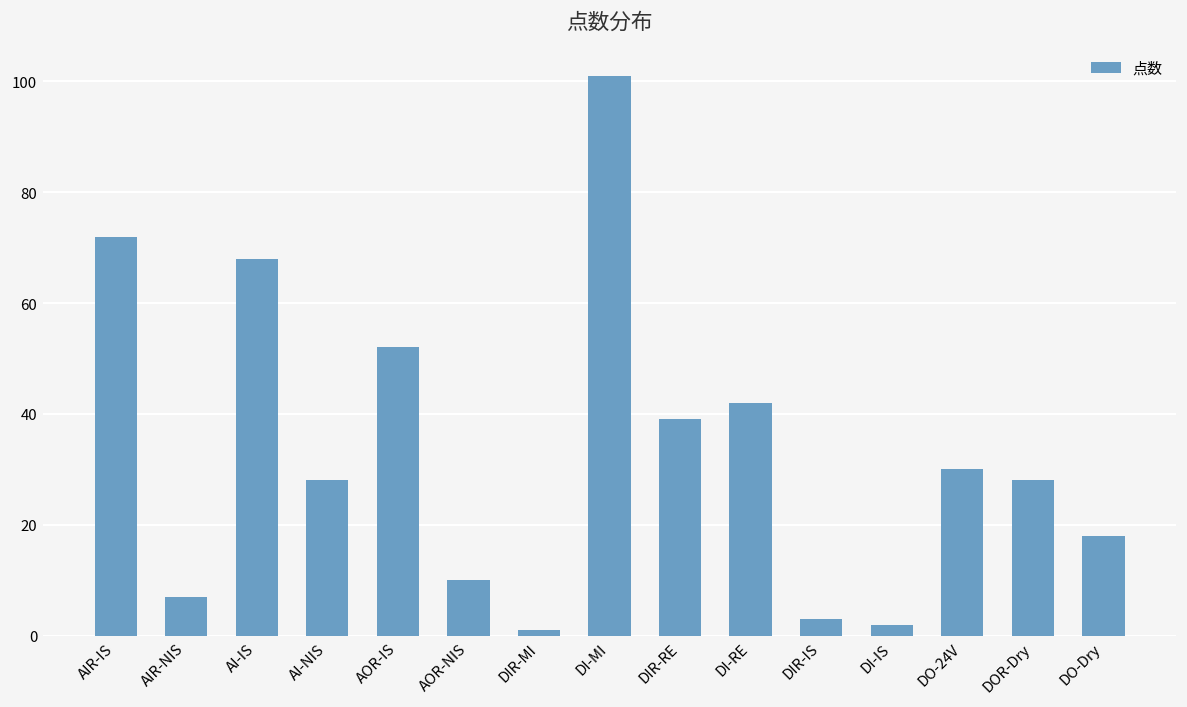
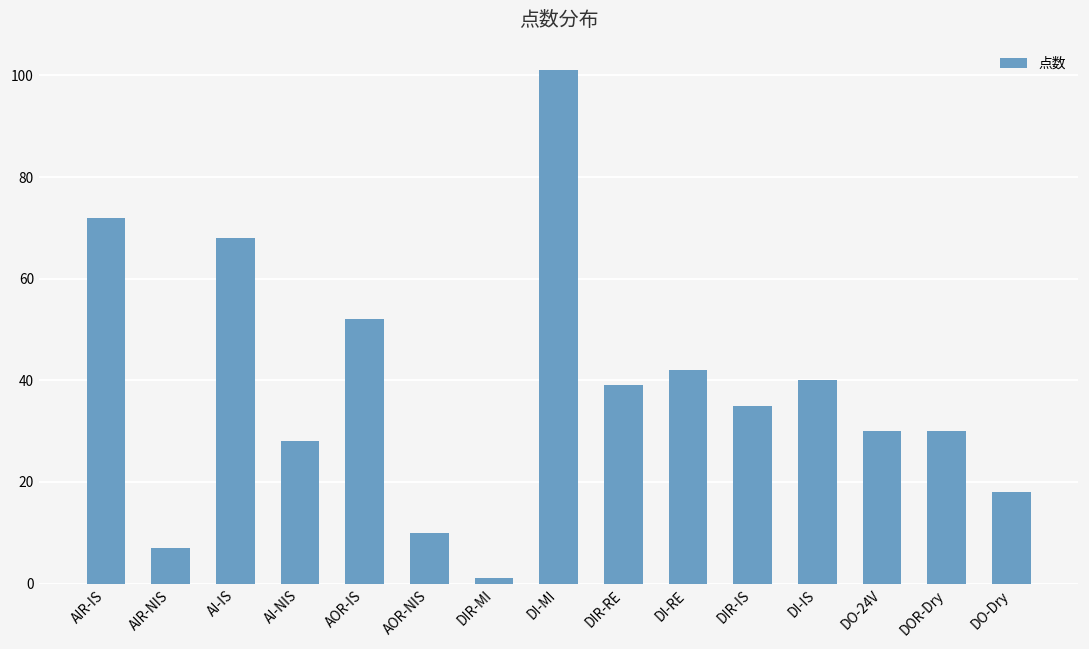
DIR-IS: 3 -> 35
DI-IS: 2 -> 40
DOR-Dry: 28 -> 30
